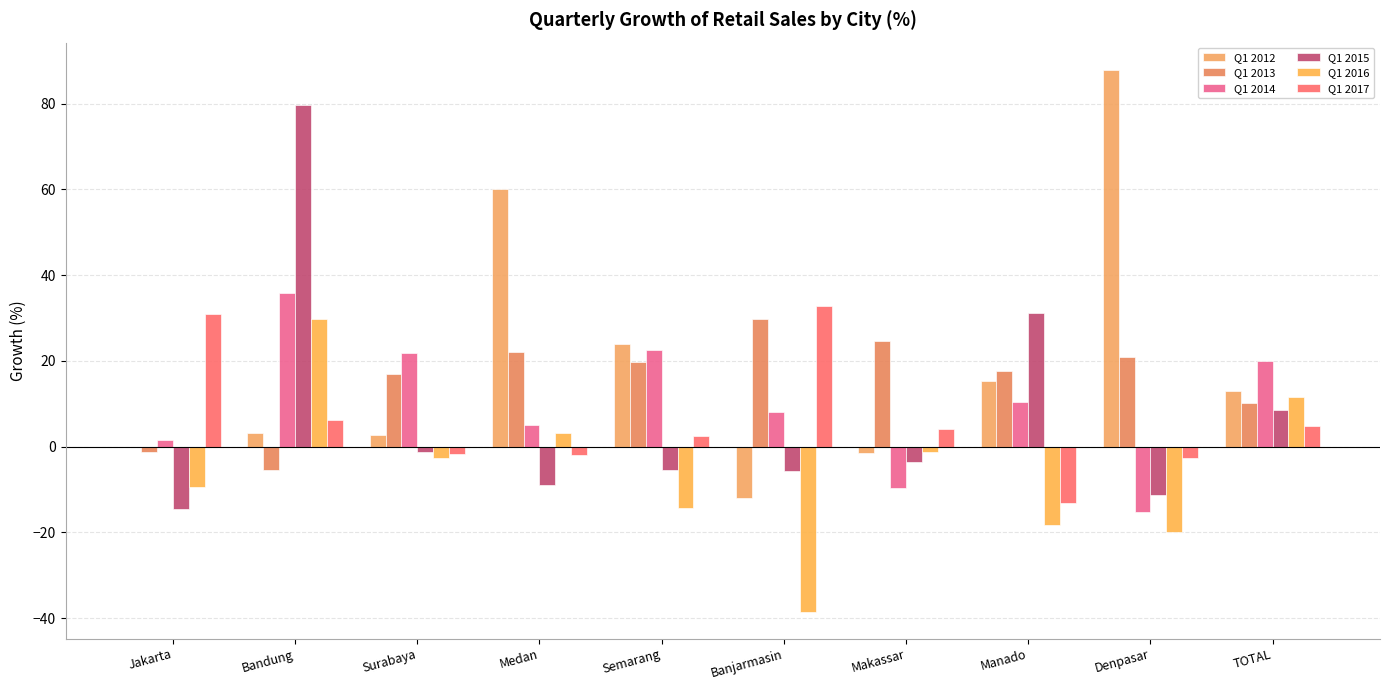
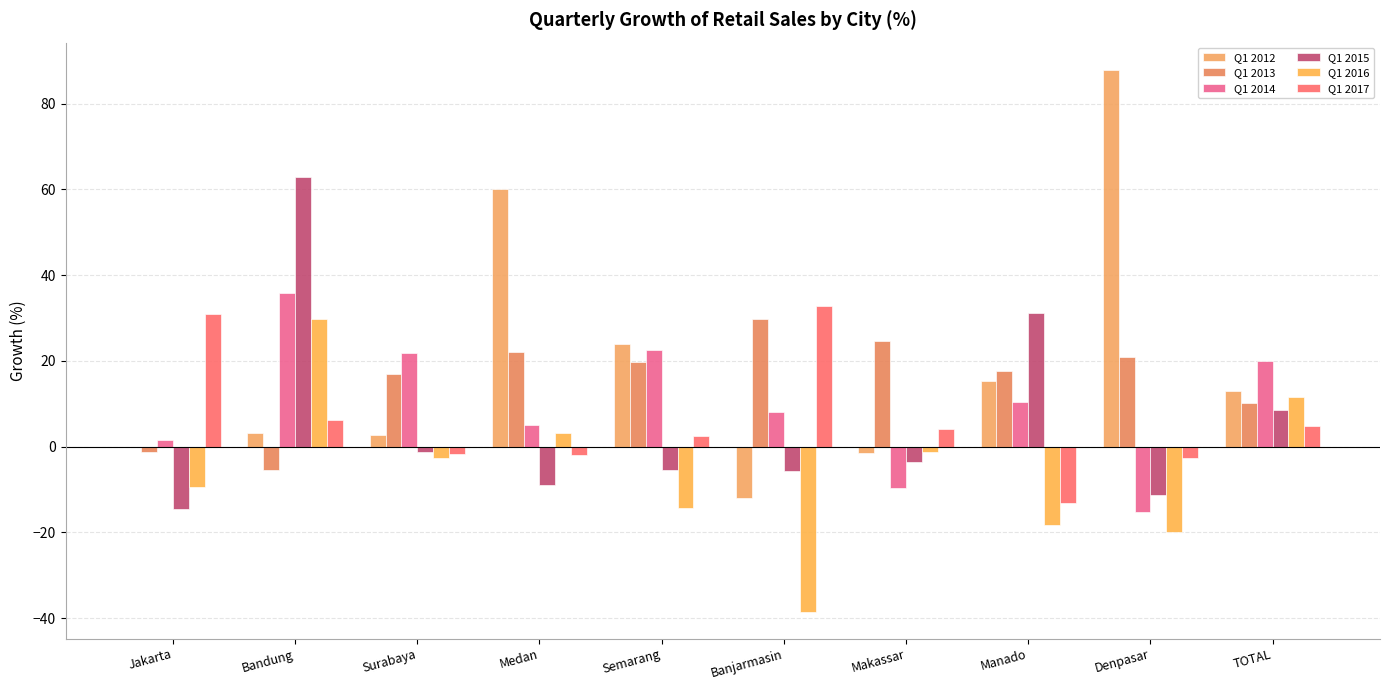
Q1 2015, Bandung: 80 -> 63
